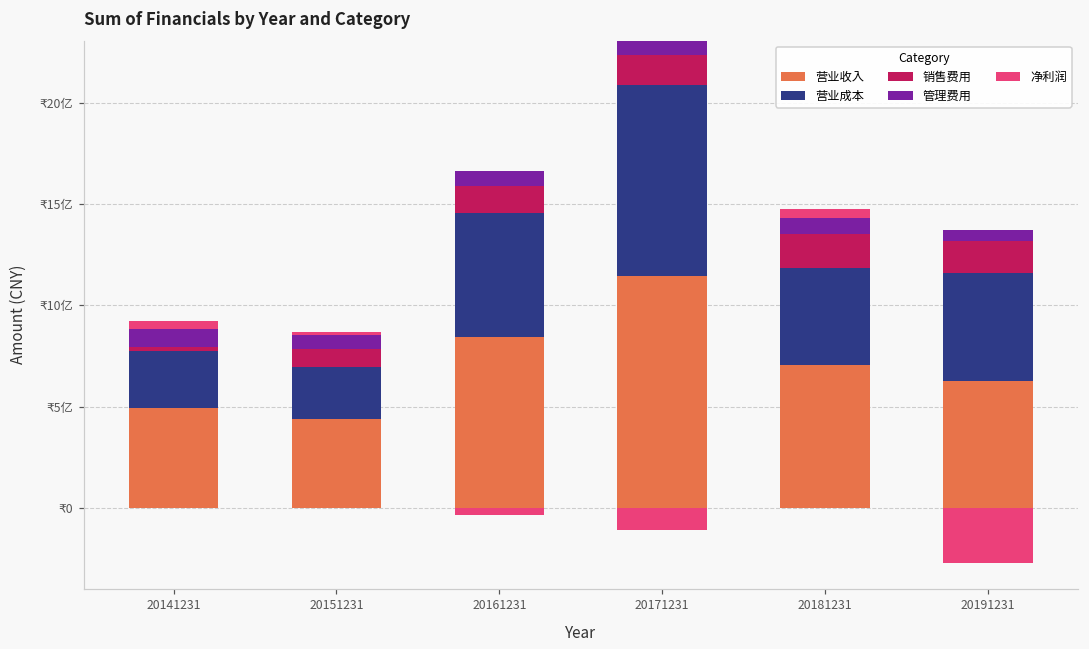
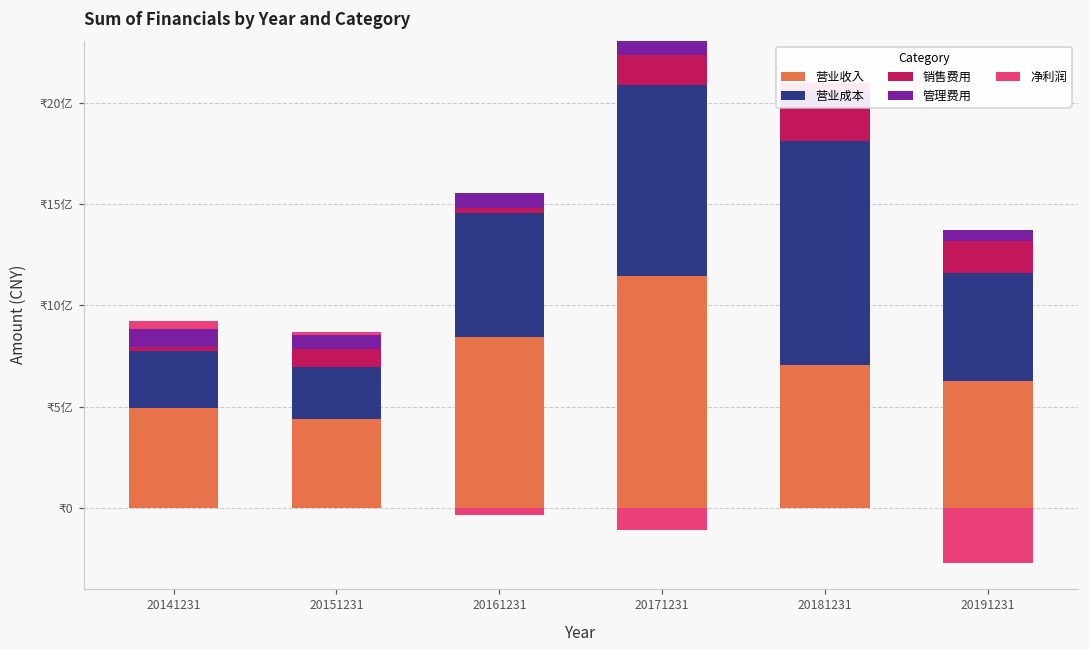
销售费用, 20161231: ₹1.3亿 -> ₹0.2亿
营业成本, 20181231: ₹4.8亿 -> ₹11.0亿
